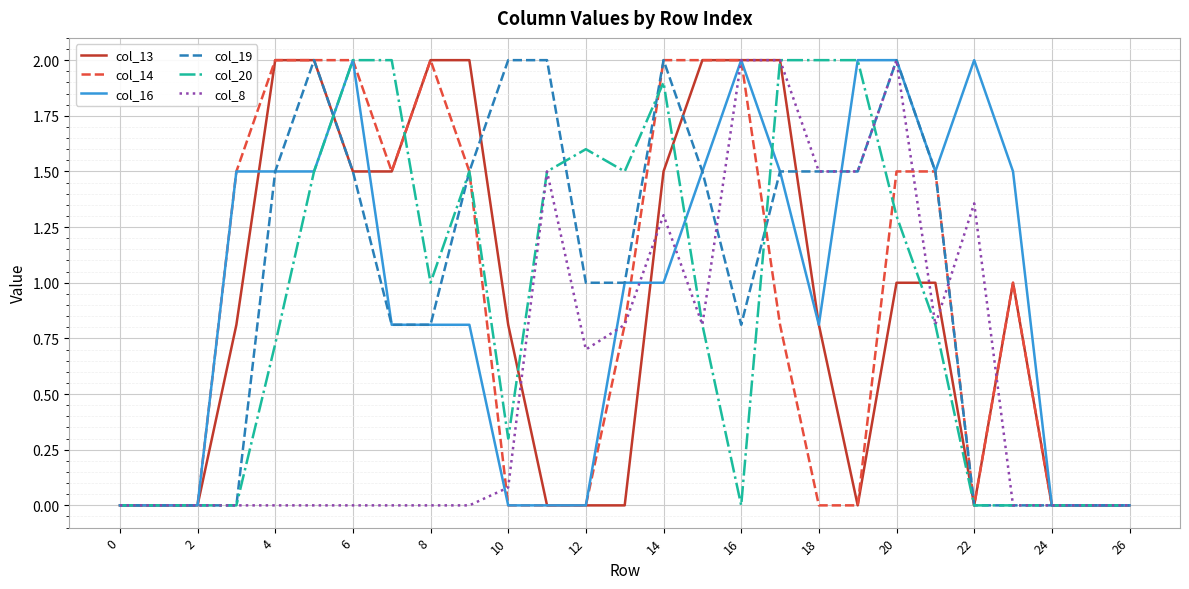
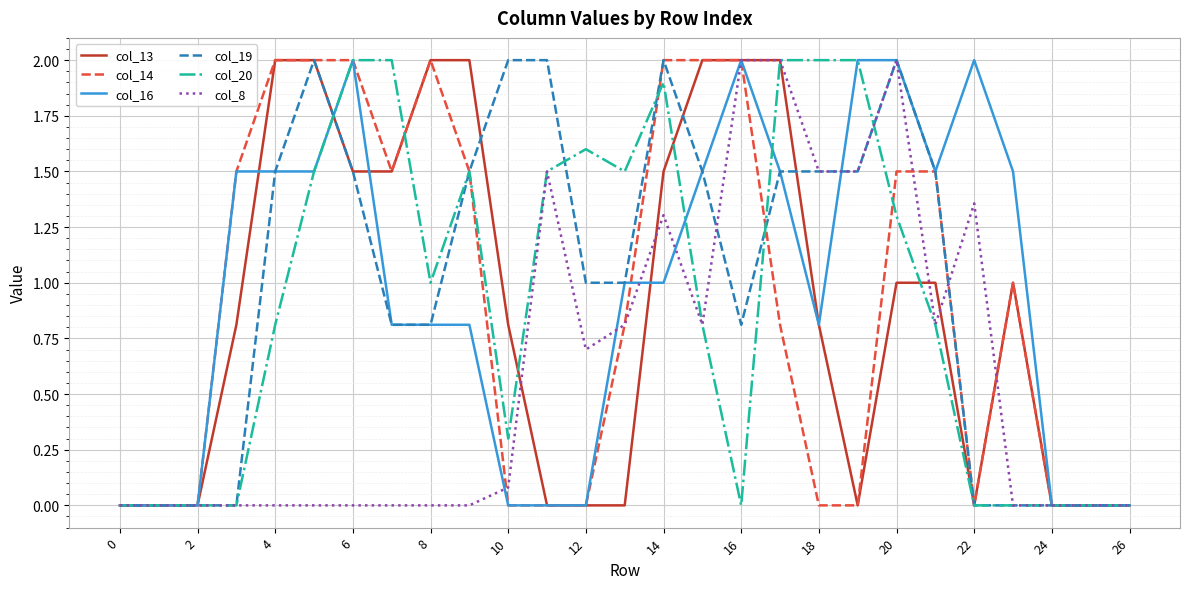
col_20, 4: 0.72 -> 0.81
